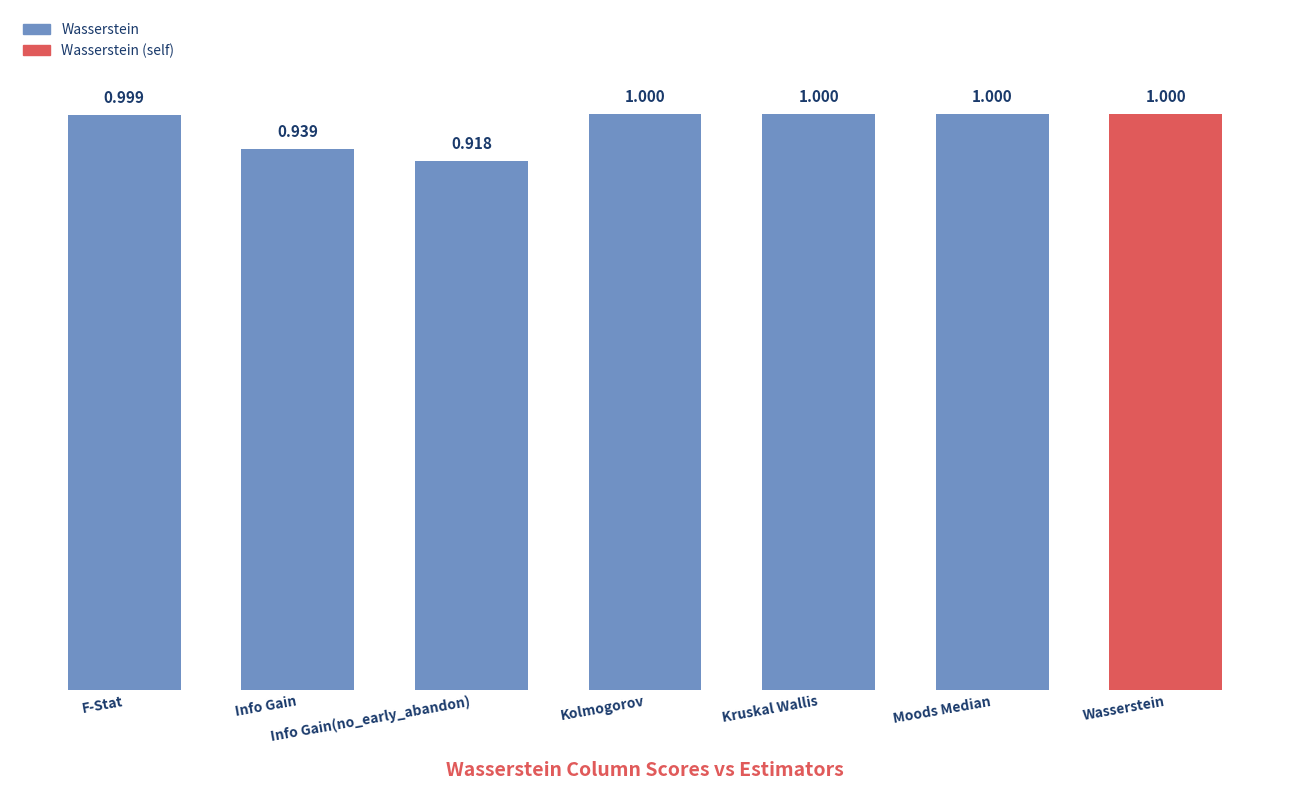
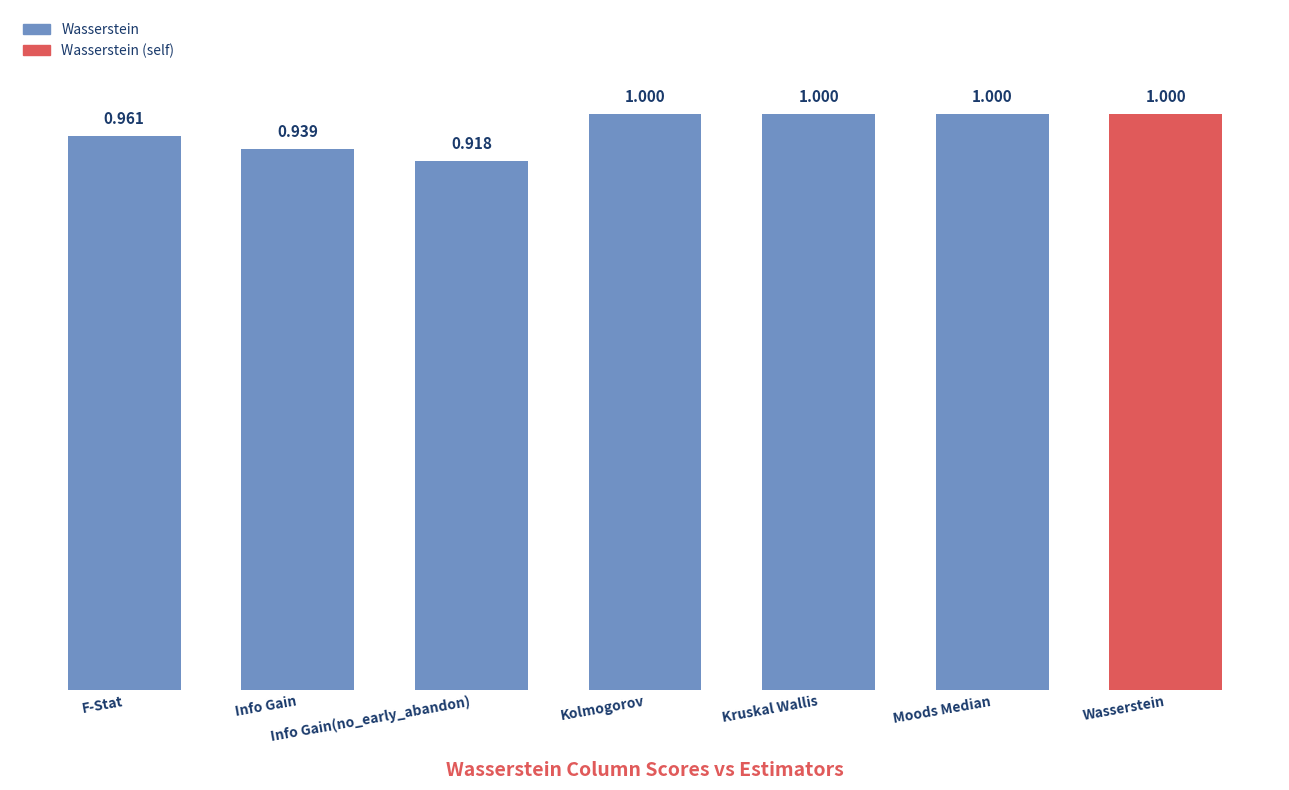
F-Stat: 0.999 -> 0.961
